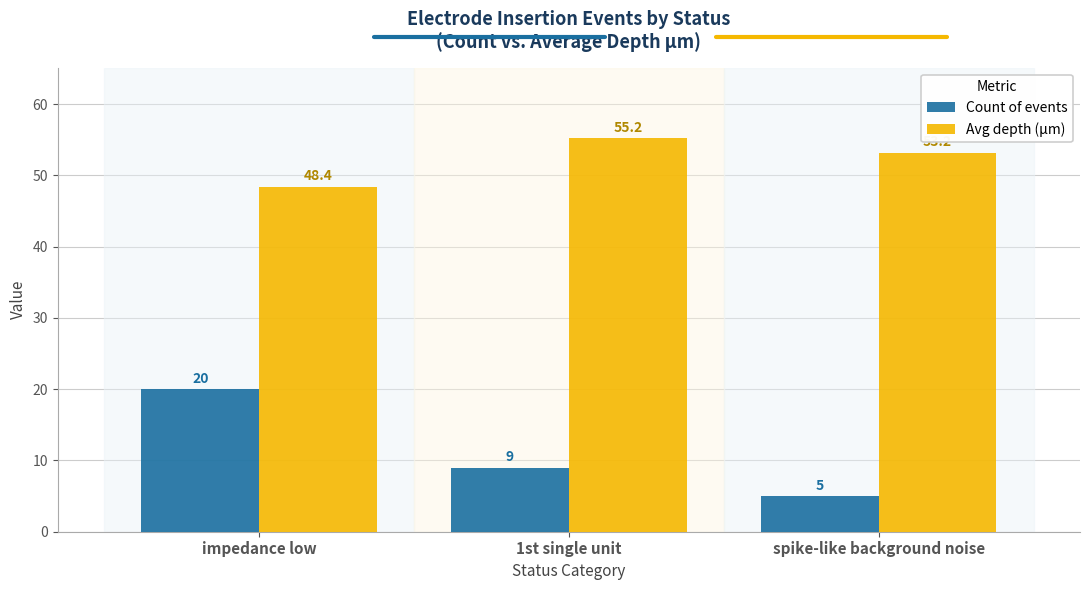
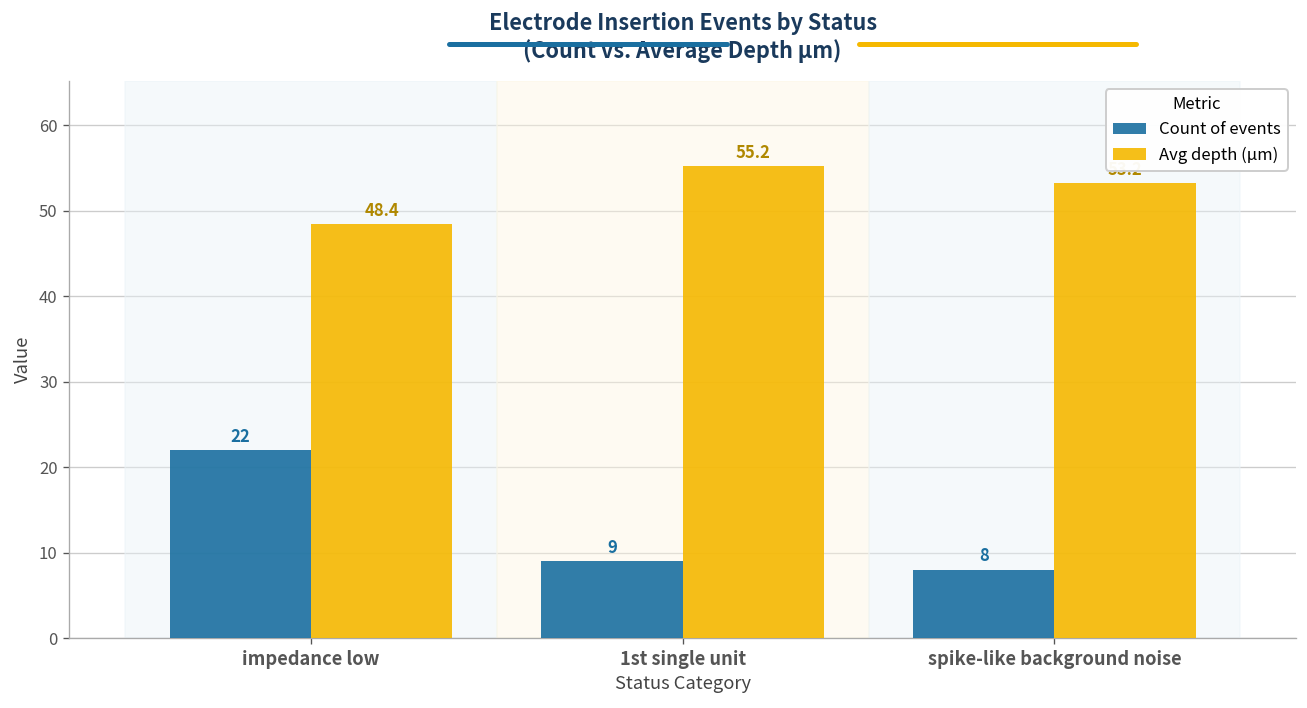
Count of events, impedance low: 20 -> 22
Count of events, spike-like background noise: 5 -> 8
